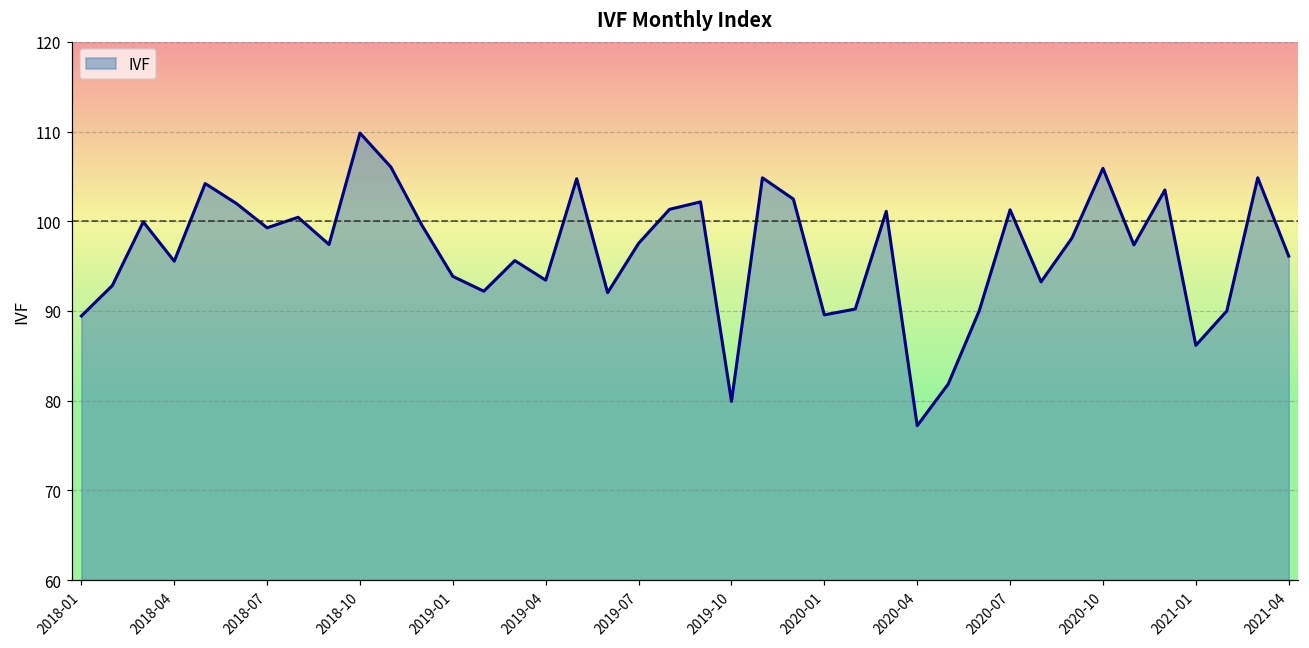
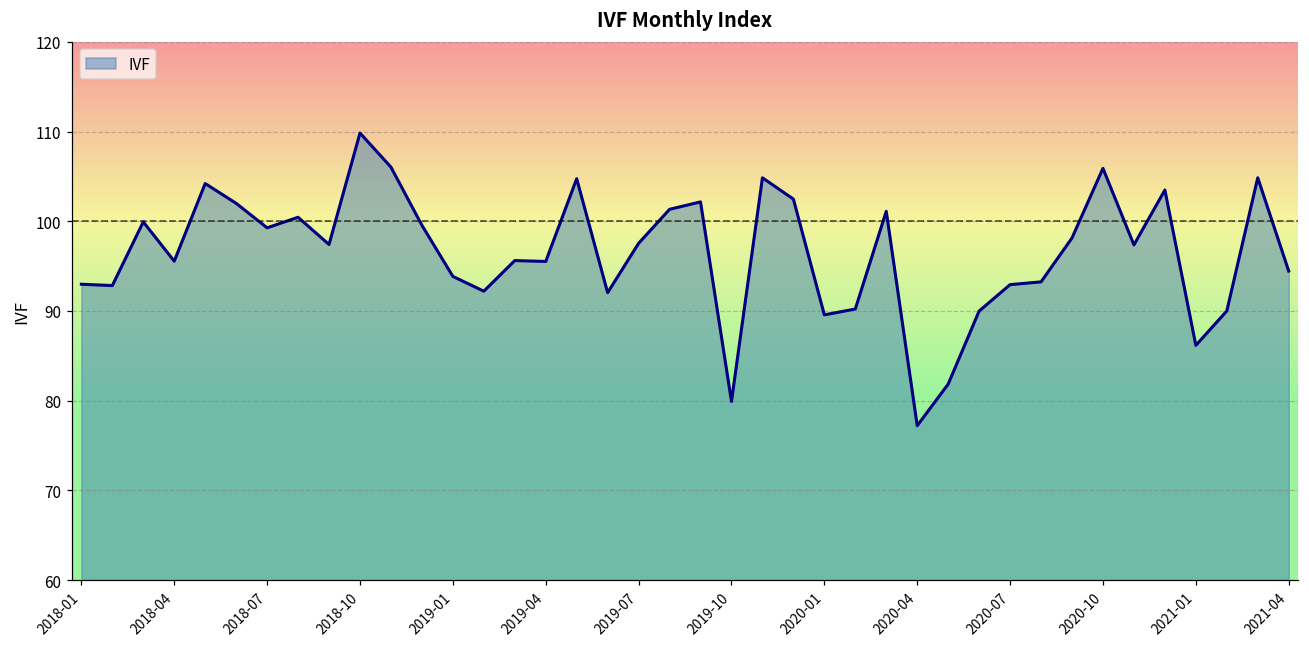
2018-01: 89 -> 93
2019-04: 93 -> 96
2020-07: 101 -> 93
2021-04: 96 -> 94
